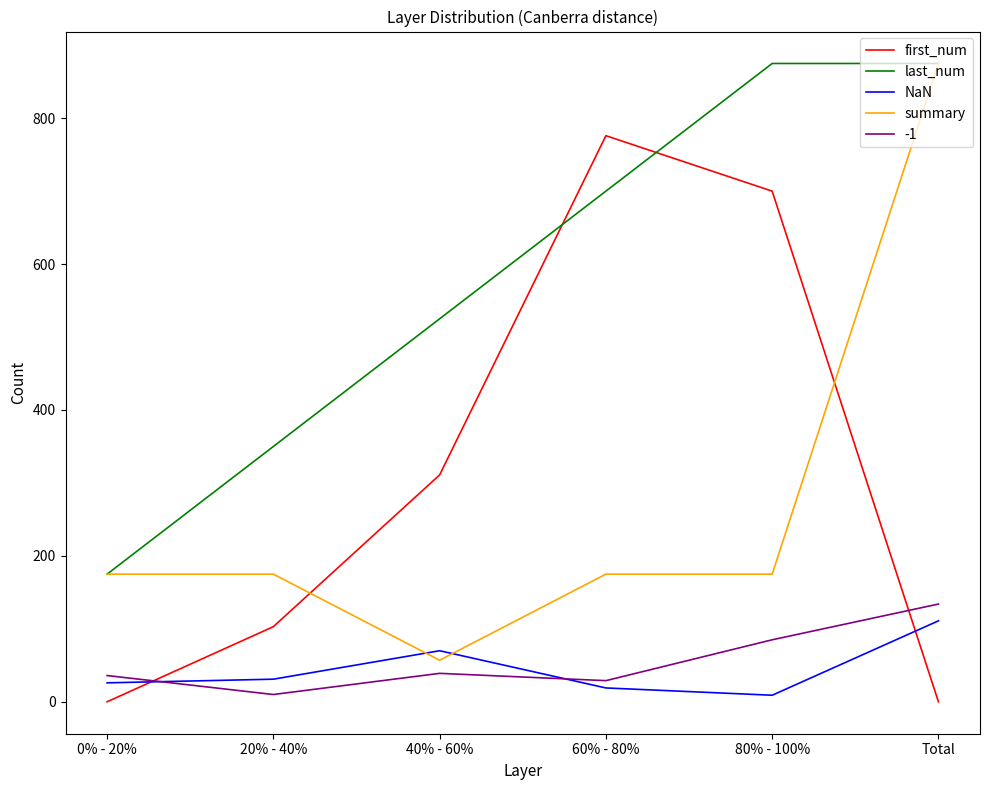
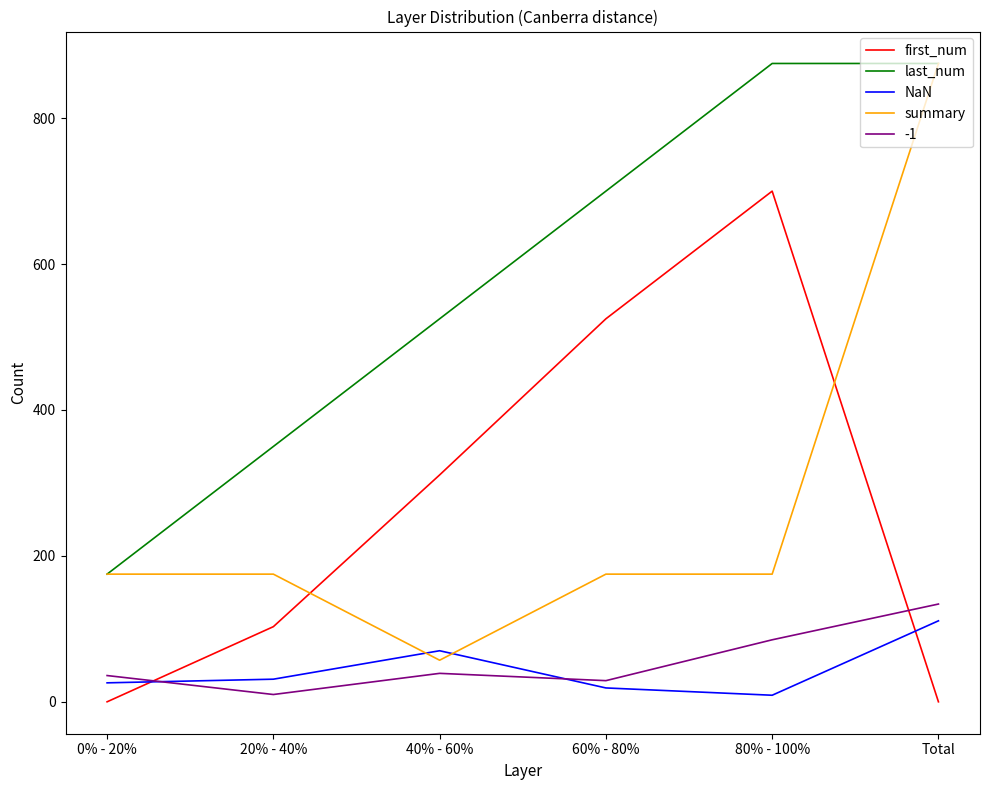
first_num, 60% - 80%: 780 -> 530
